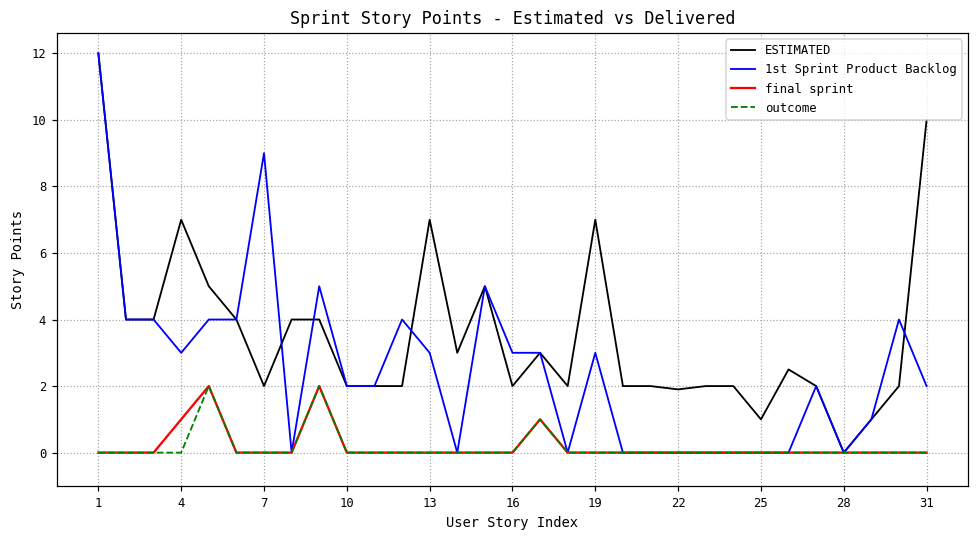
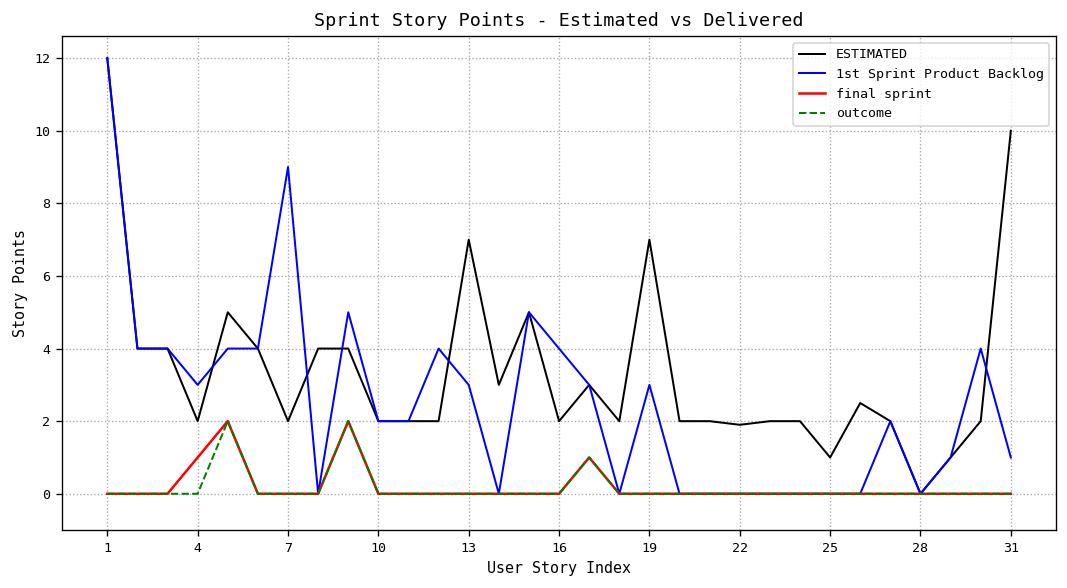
ESTIMATED, 4: 7 -> 2
1st Sprint Product Backlog, 16: 3 -> 4
1st Sprint Product Backlog, 31: 2 -> 1
